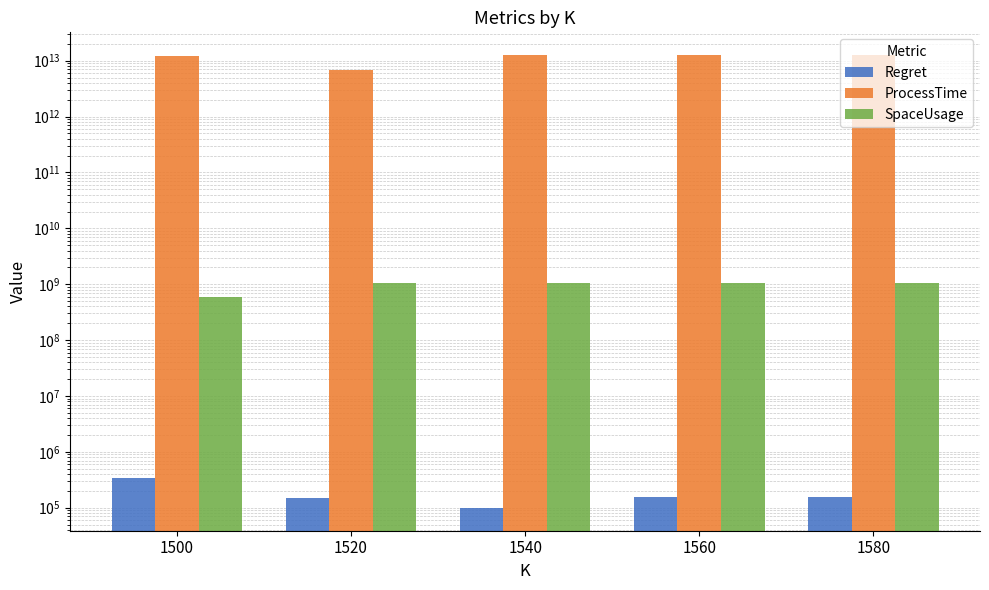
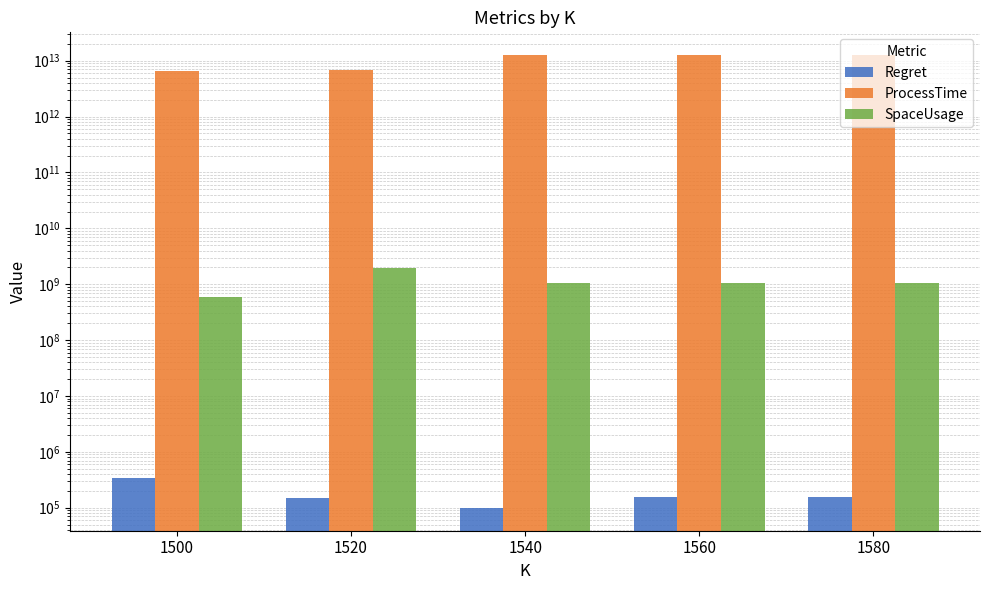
ProcessTime, 1500: 12000000000000 -> 7000000000000
SpaceUsage, 1520: 1100000000 -> 1900000000
